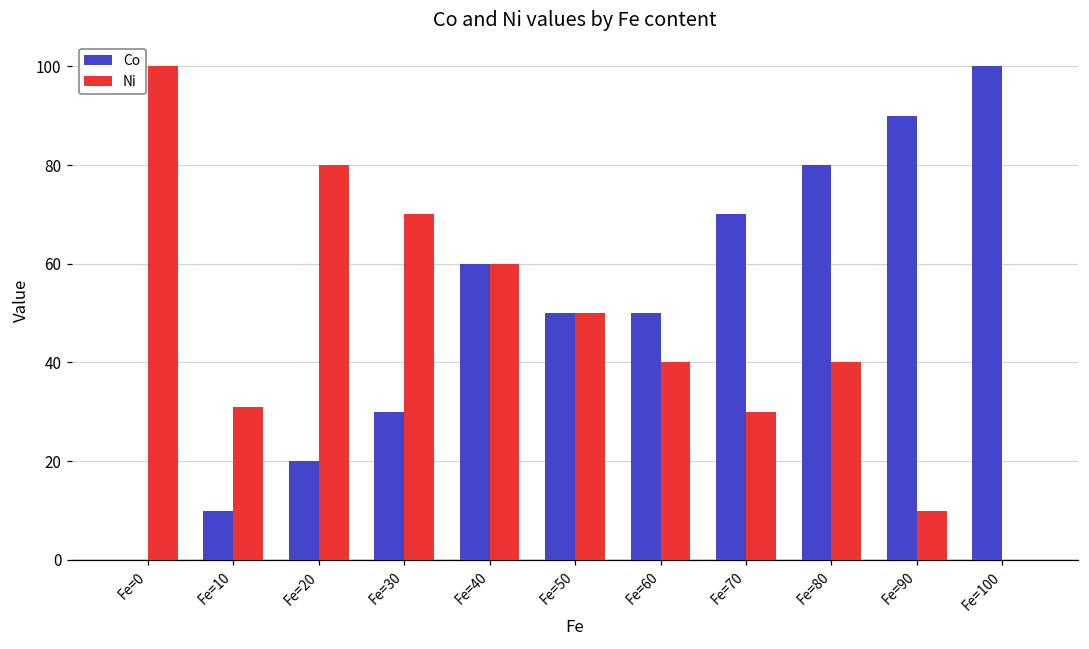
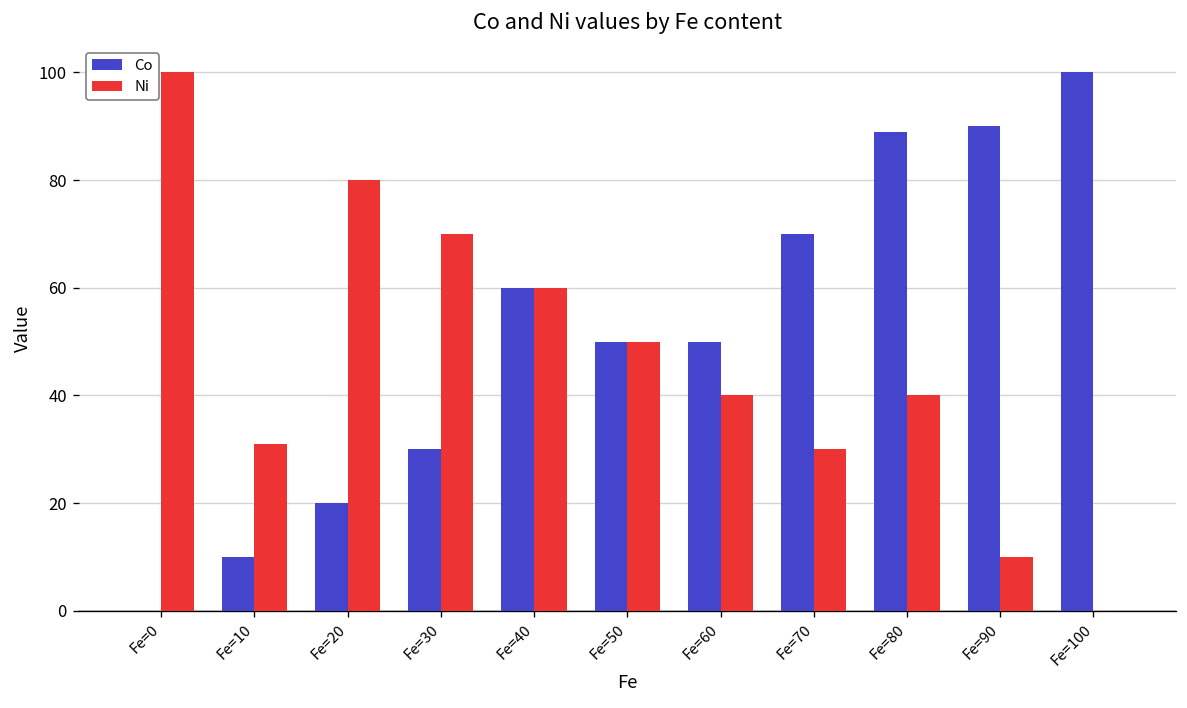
Co, Fe=80: 80 -> 89
